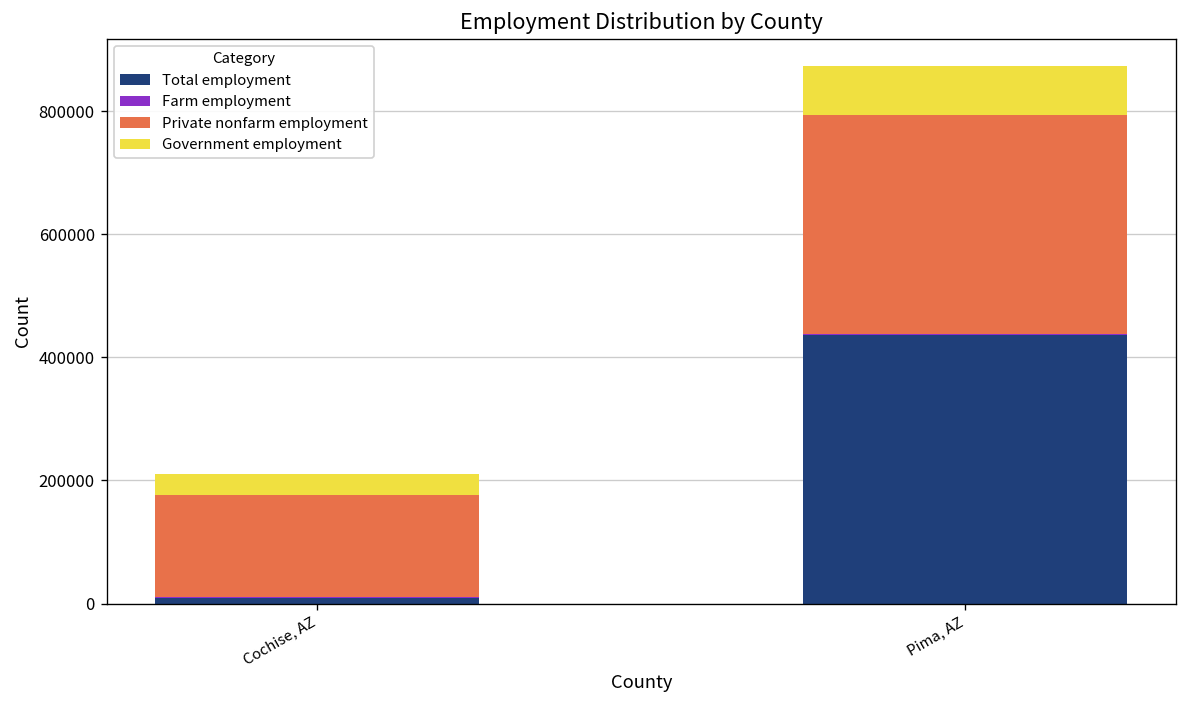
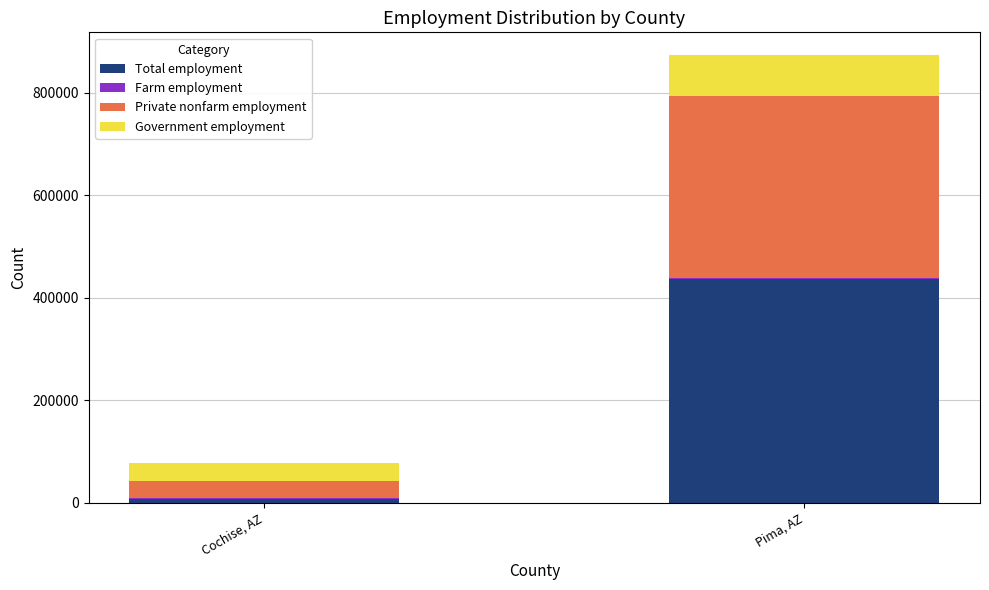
Private nonfarm employment, Cochise, AZ: 170000 -> 30000
